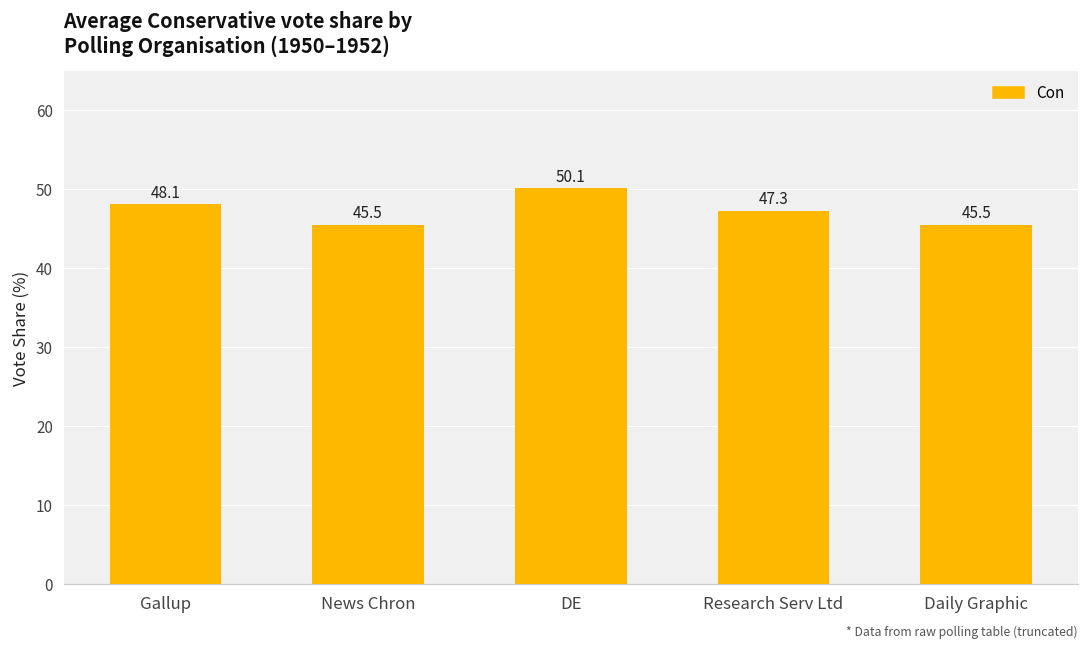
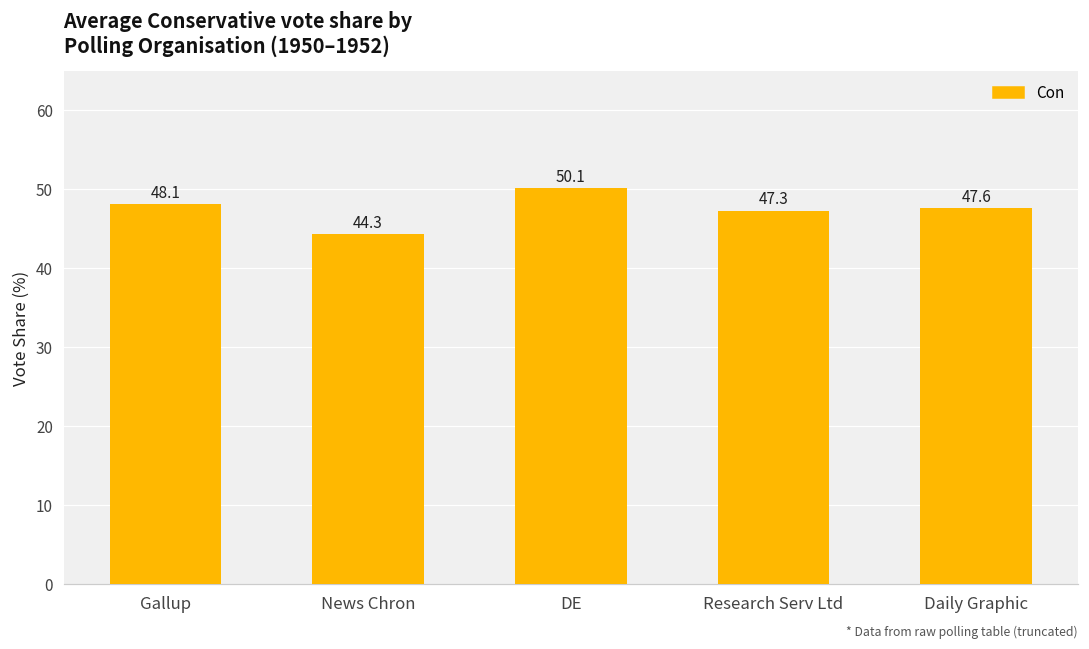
News Chron: 45.5 -> 44.3
Daily Graphic: 45.5 -> 47.6
